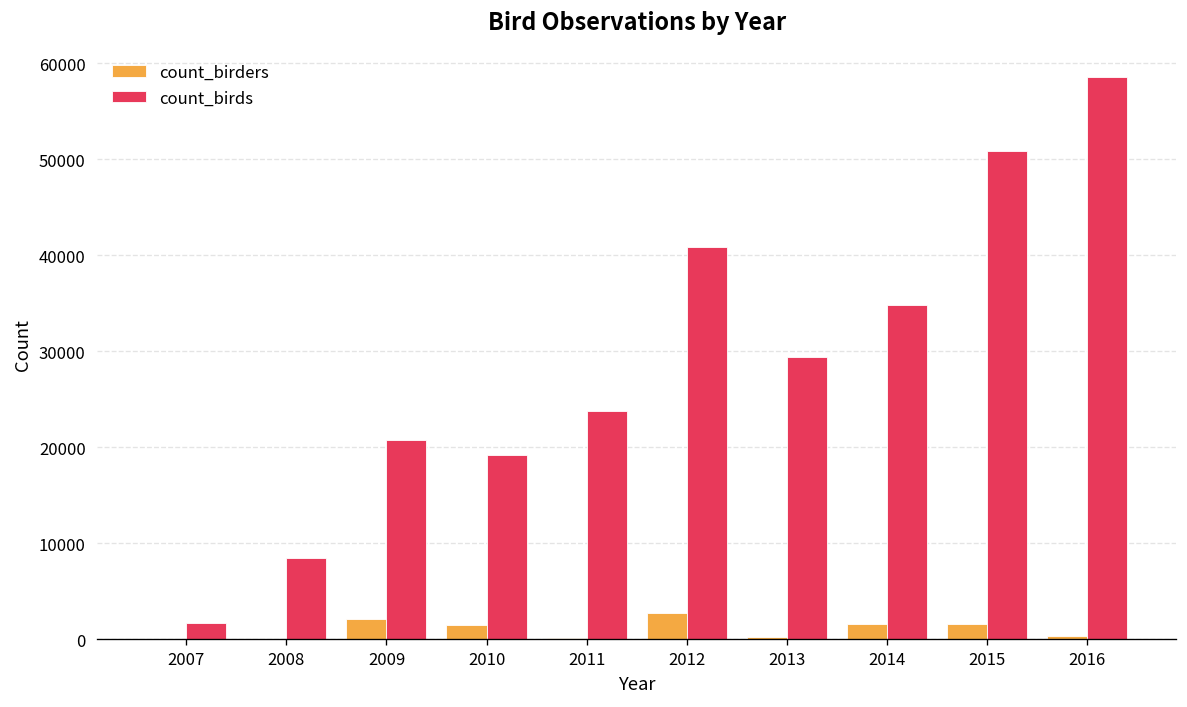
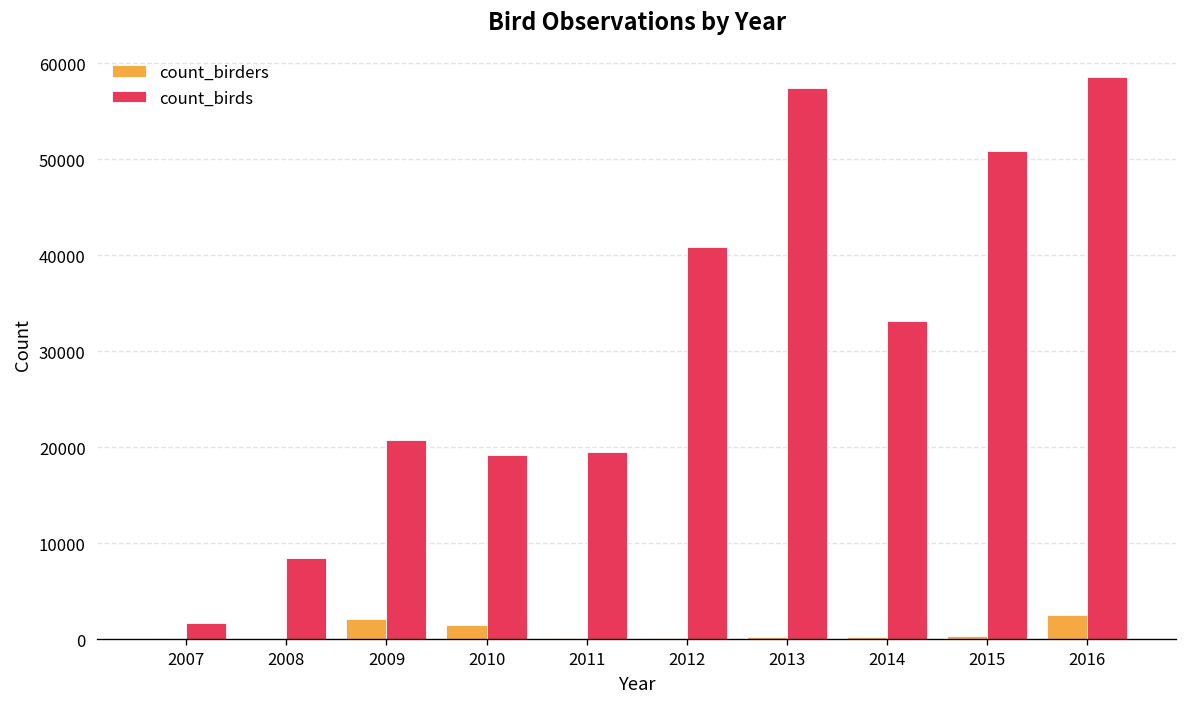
count_birds, 2011: 24000 -> 19000
count_birders, 2012: 3000 -> 0
count_birds, 2013: 29000 -> 57000
count_birders, 2014: 2000 -> 0
count_birds, 2014: 35000 -> 33000
count_birders, 2015: 2000 -> 0
count_birders, 2016: 0 -> 3000
